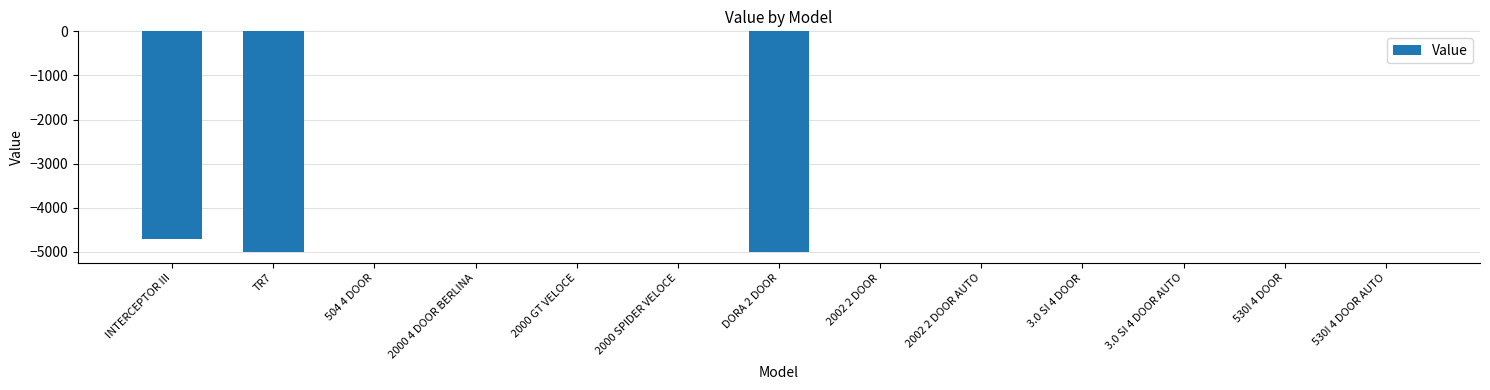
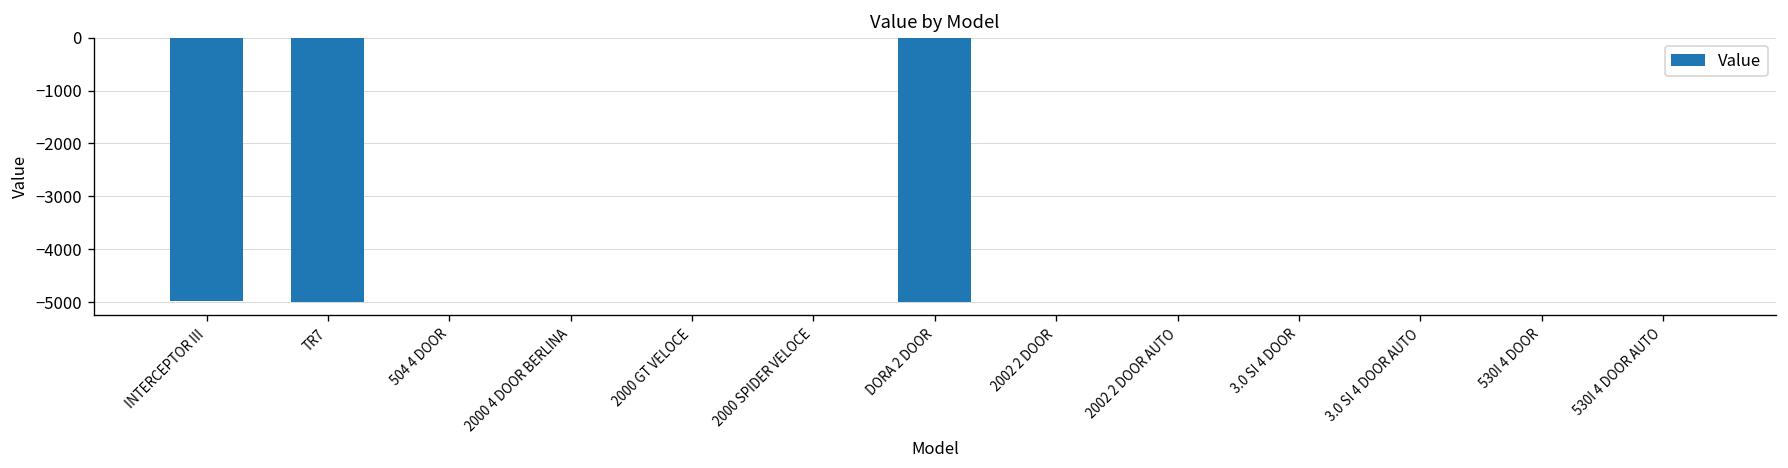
INTERCEPTOR III: -4700 -> -5000
